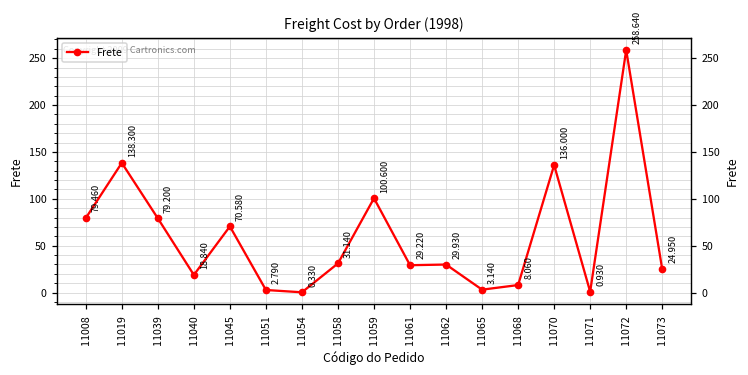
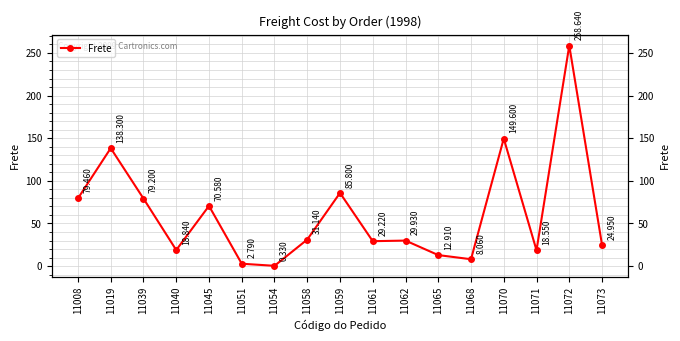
11059: 100.600 -> 85.800
11065: 3.140 -> 12.910
11070: 136.000 -> 149.600
11071: 0.930 -> 18.550
